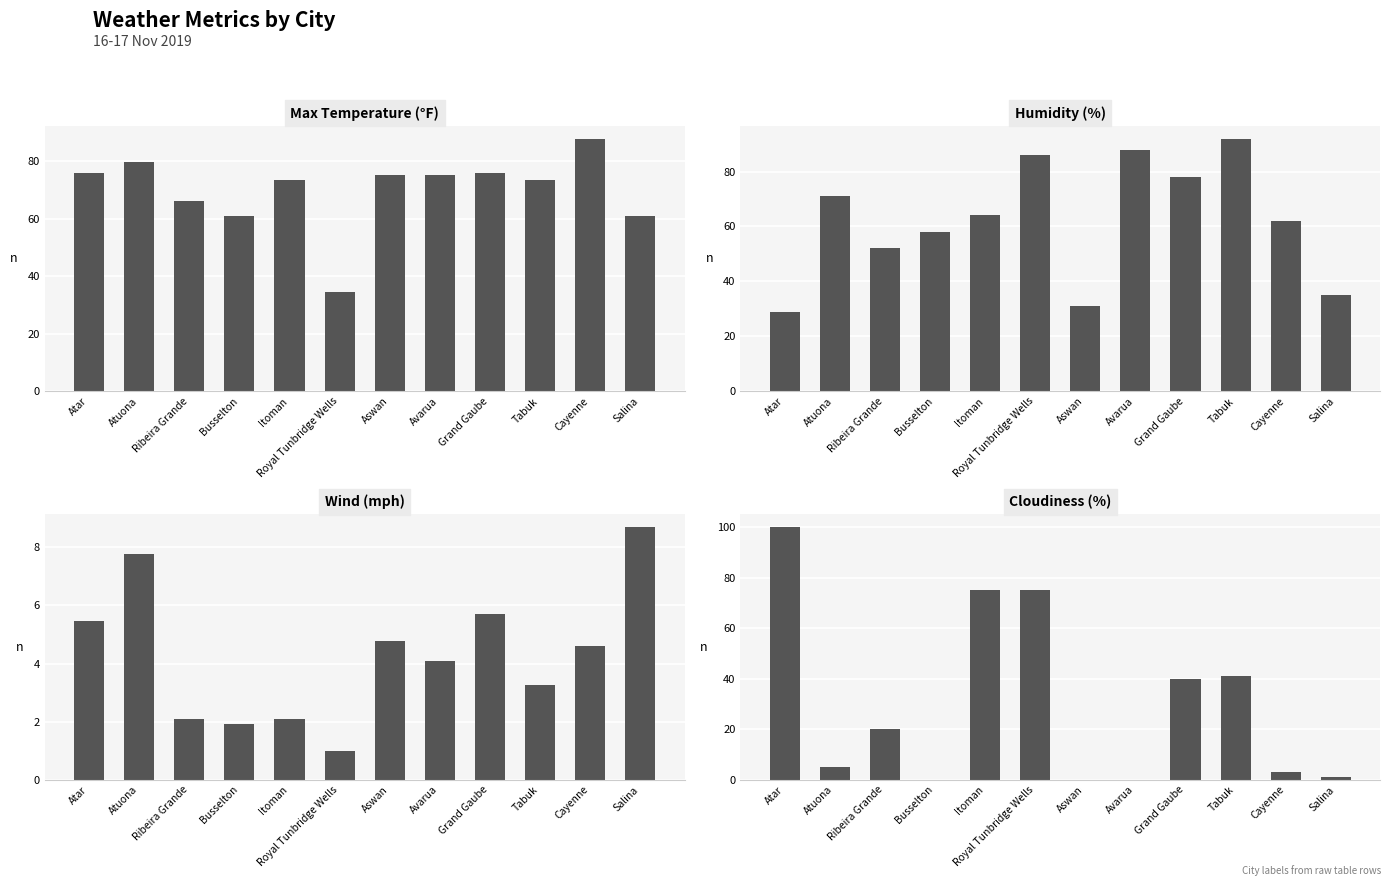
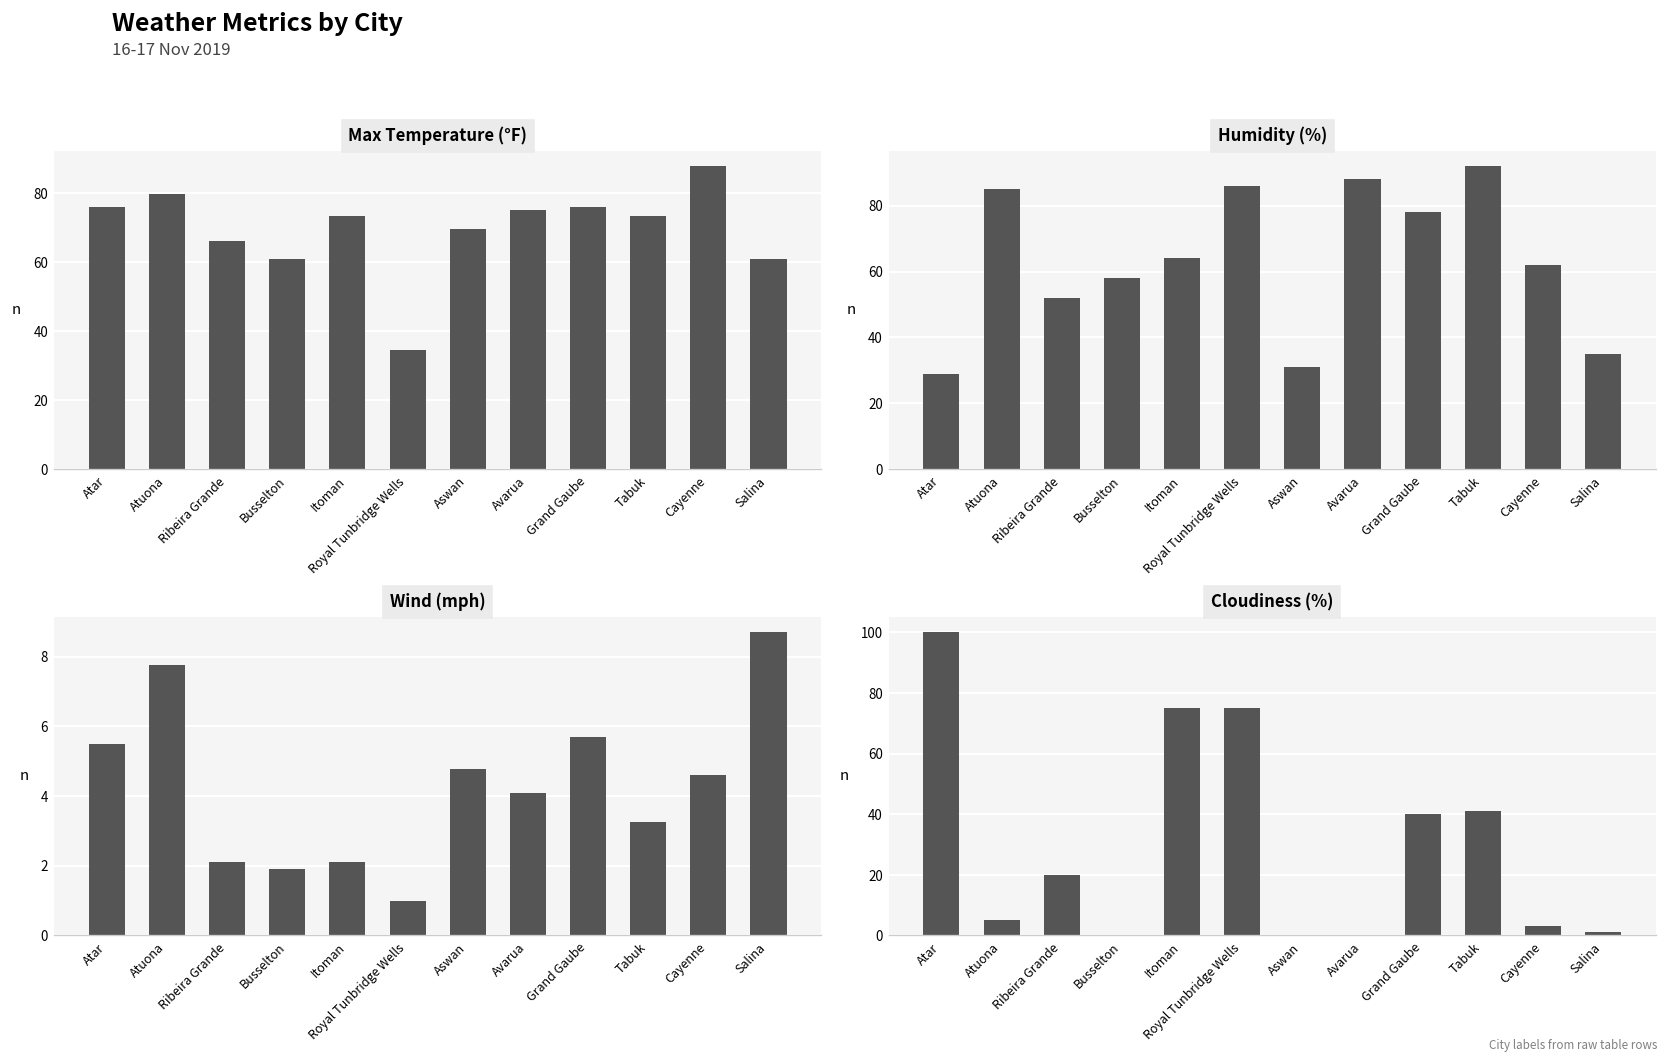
Max Temperature (°F), Aswan: 75 -> 70
Humidity (%), Atuona: 71 -> 85
